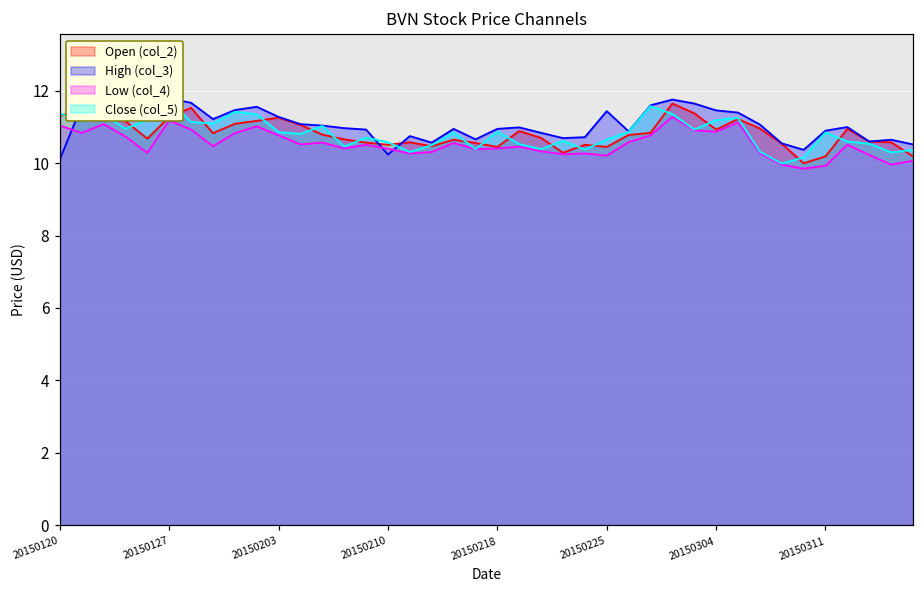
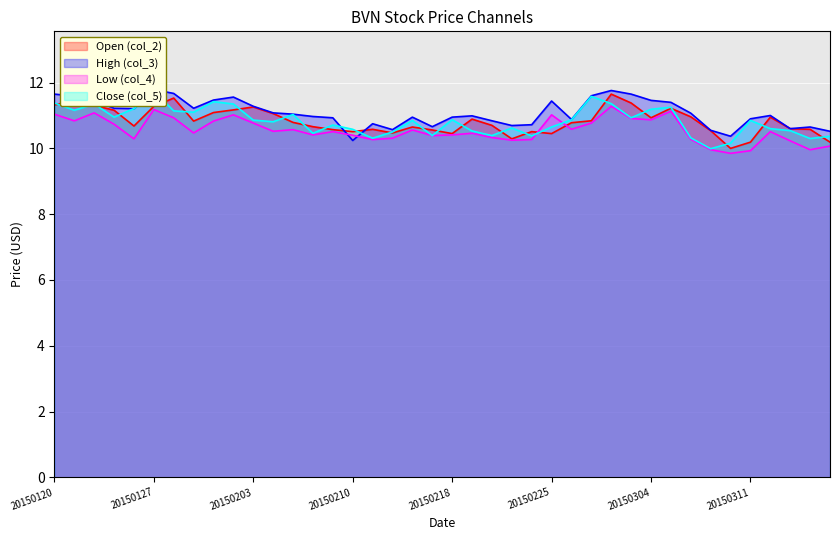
High (col_3), 20150120: 10.1 -> 11.7
Low (col_4), 20150225: 10.2 -> 11.0
